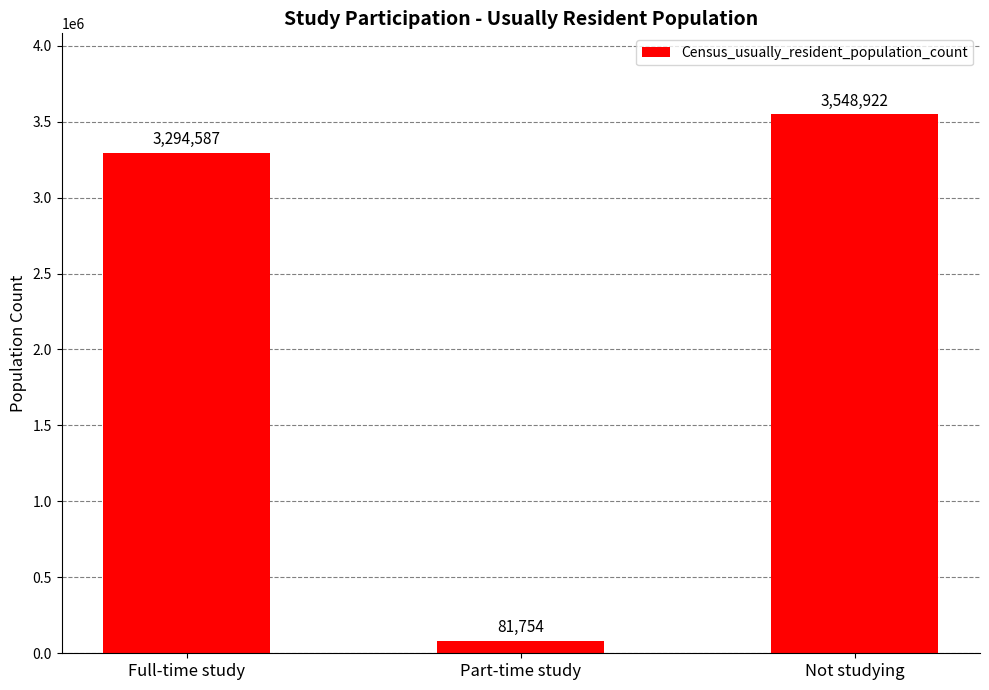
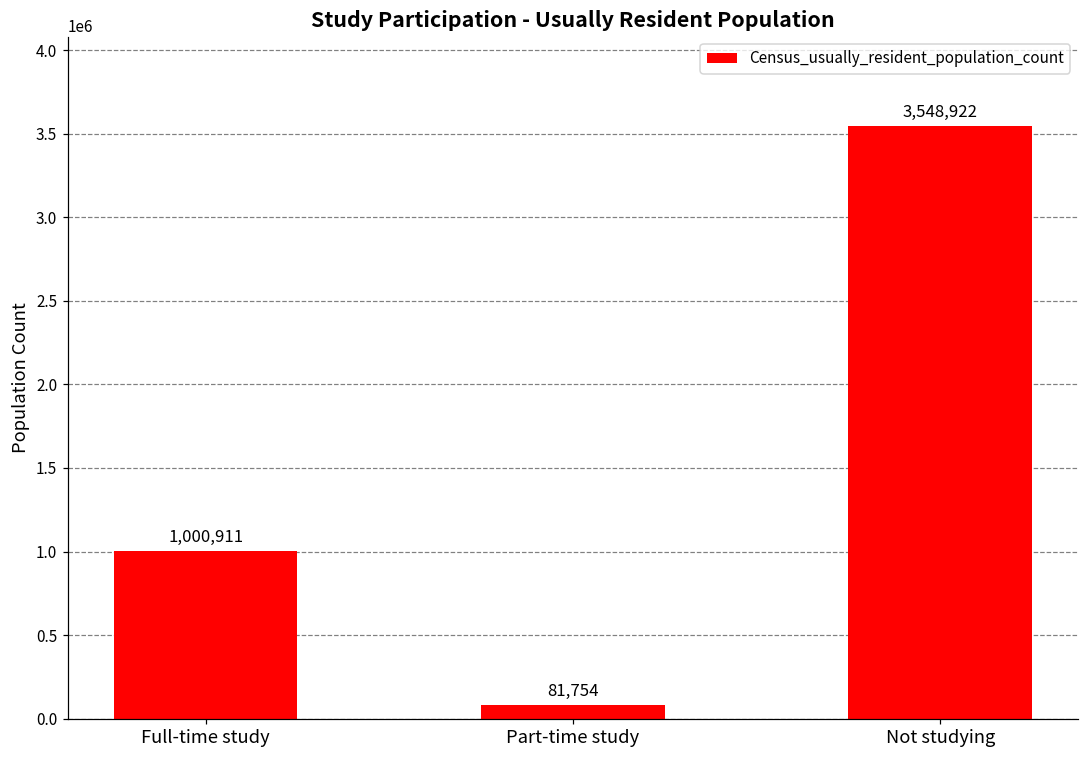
Full-time study: 3,294,587 -> 1,000,911
